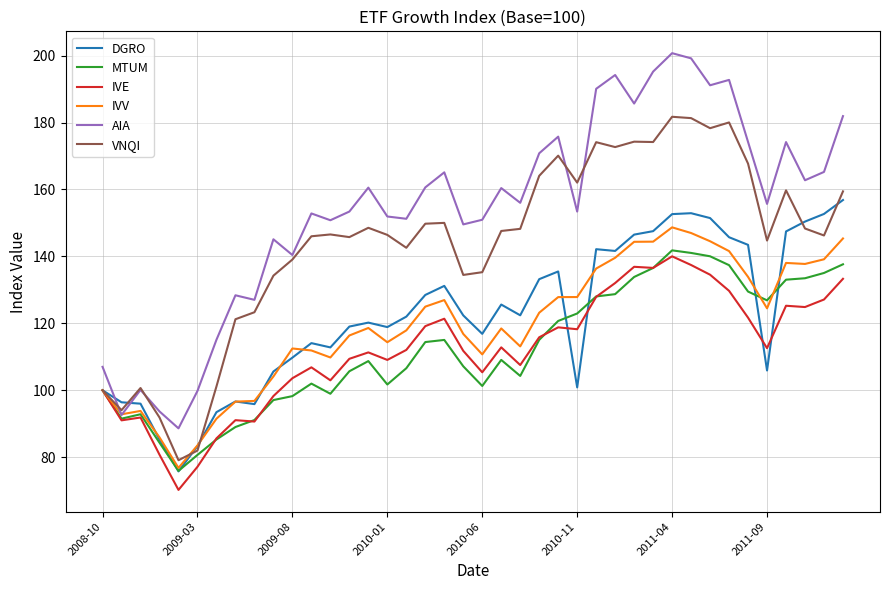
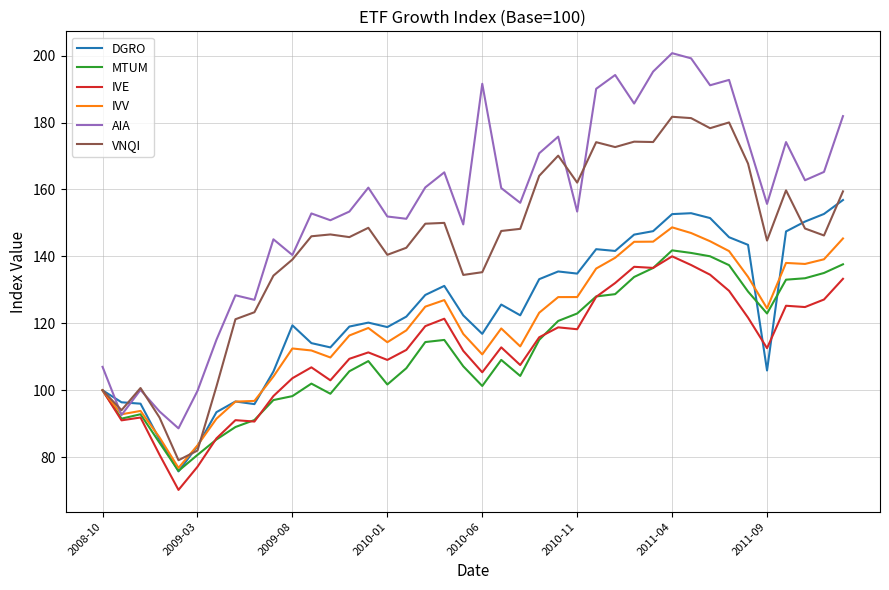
DGRO, 2009-08: 110 -> 119
VNQI, 2010-01: 146 -> 140
AIA, 2010-06: 151 -> 192
DGRO, 2010-11: 101 -> 135
MTUM, 2011-09: 127 -> 123
